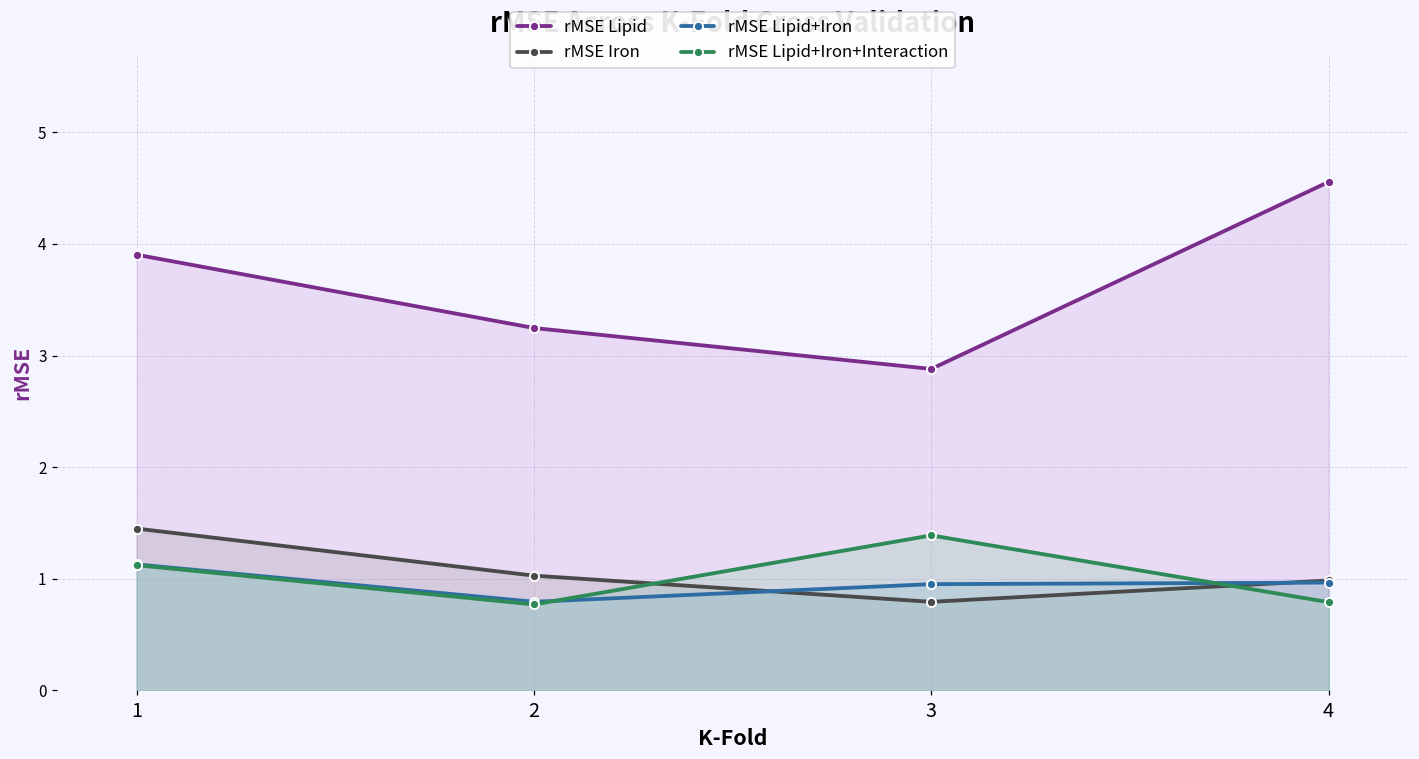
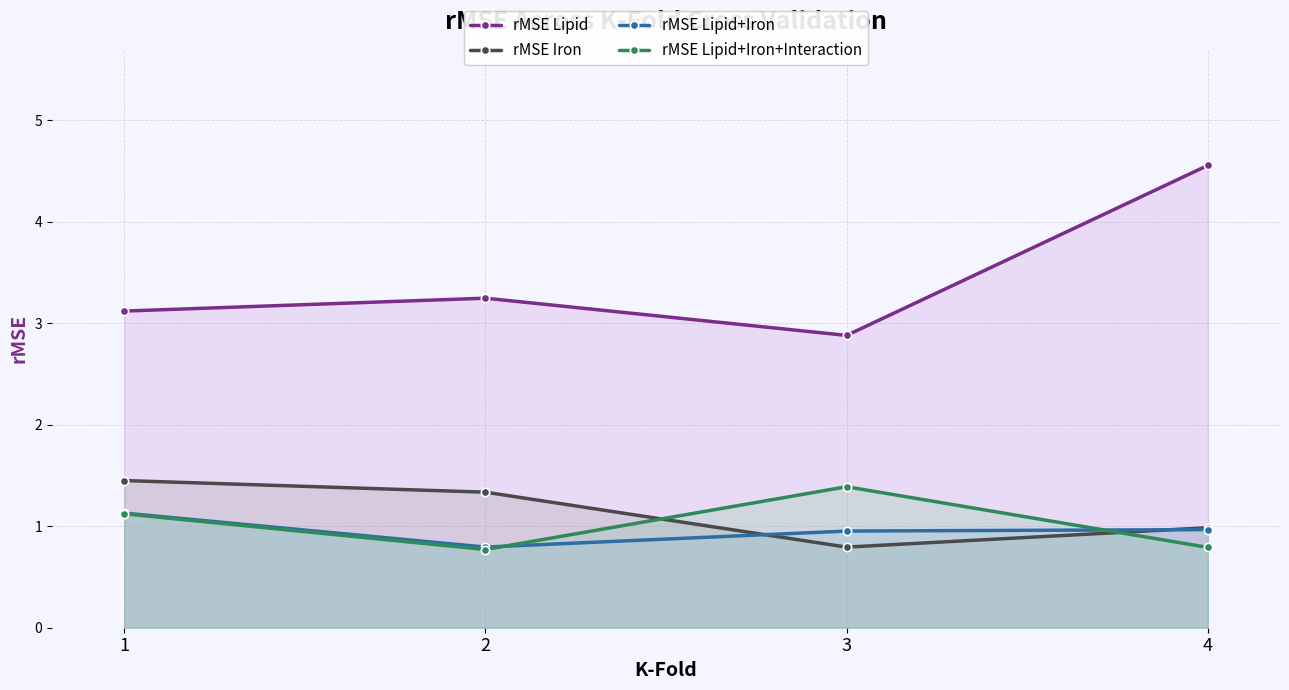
rMSE Lipid, 1: 3.90 -> 3.12
rMSE Iron, 2: 1.03 -> 1.34
